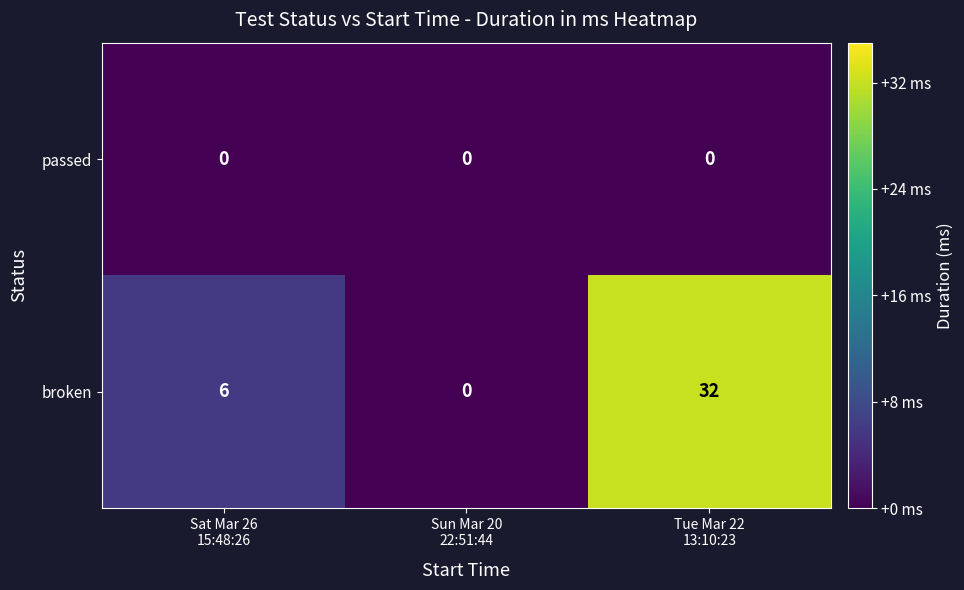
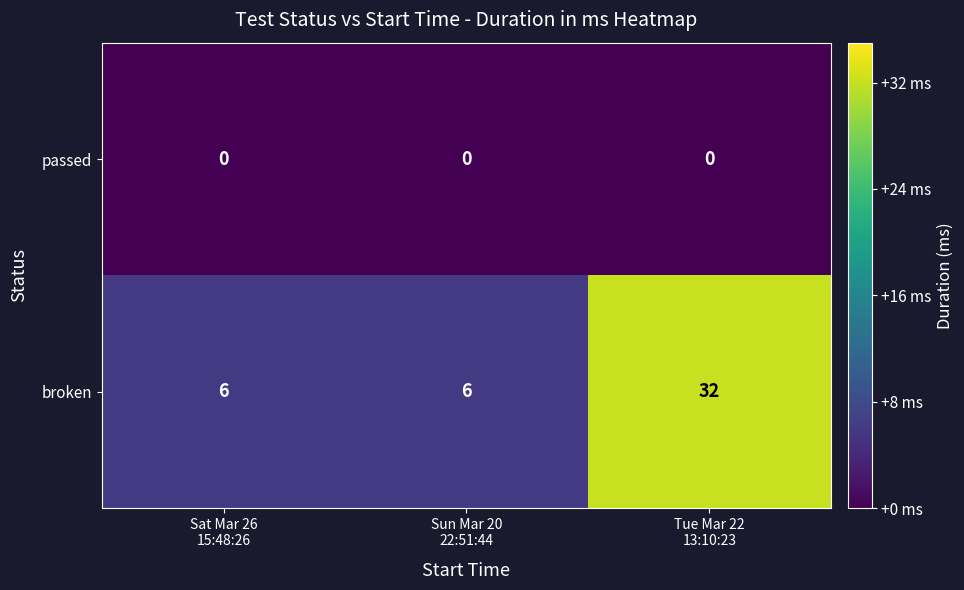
broken, Sun Mar 20 22:51:44: 0 -> 6
